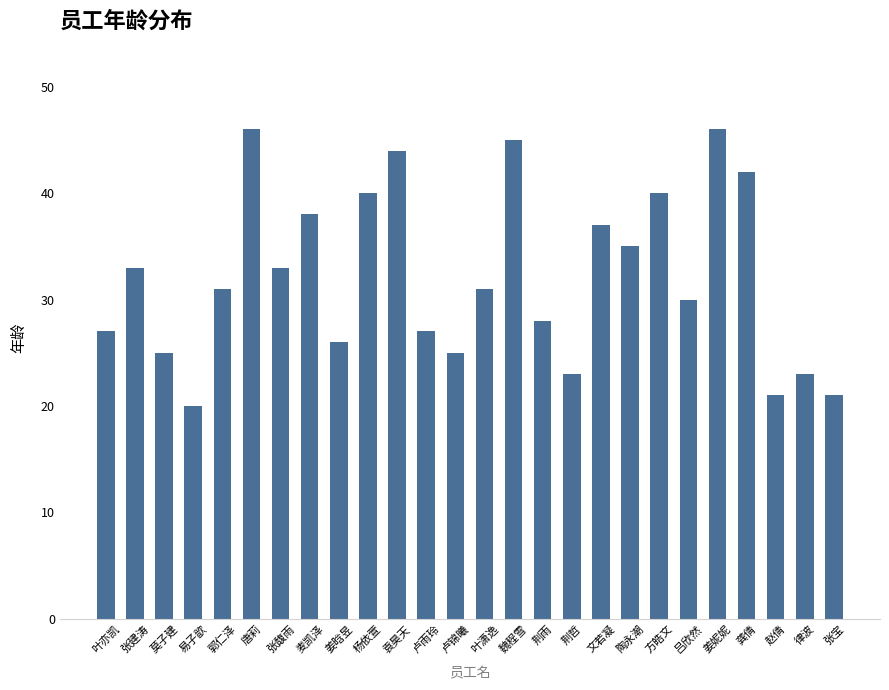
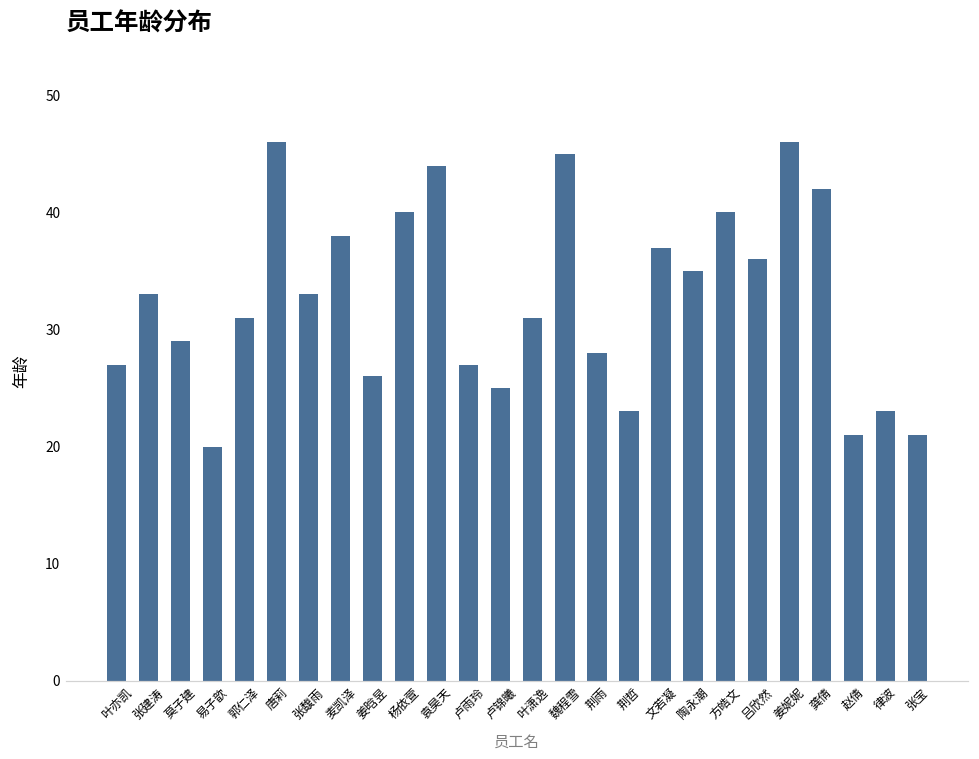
莫子建: 25 -> 29
吕欣然: 30 -> 36
